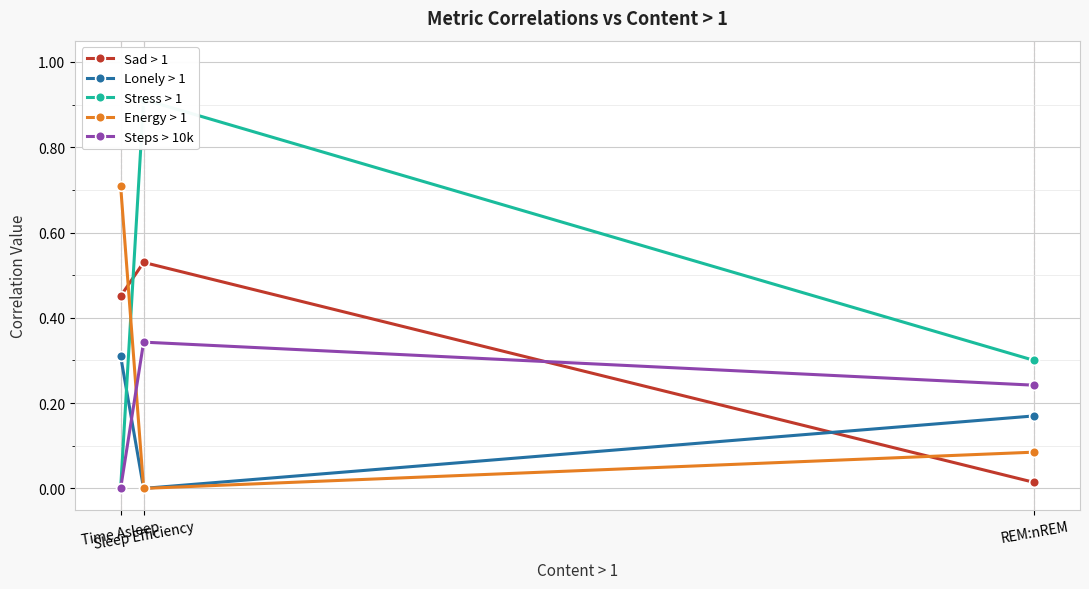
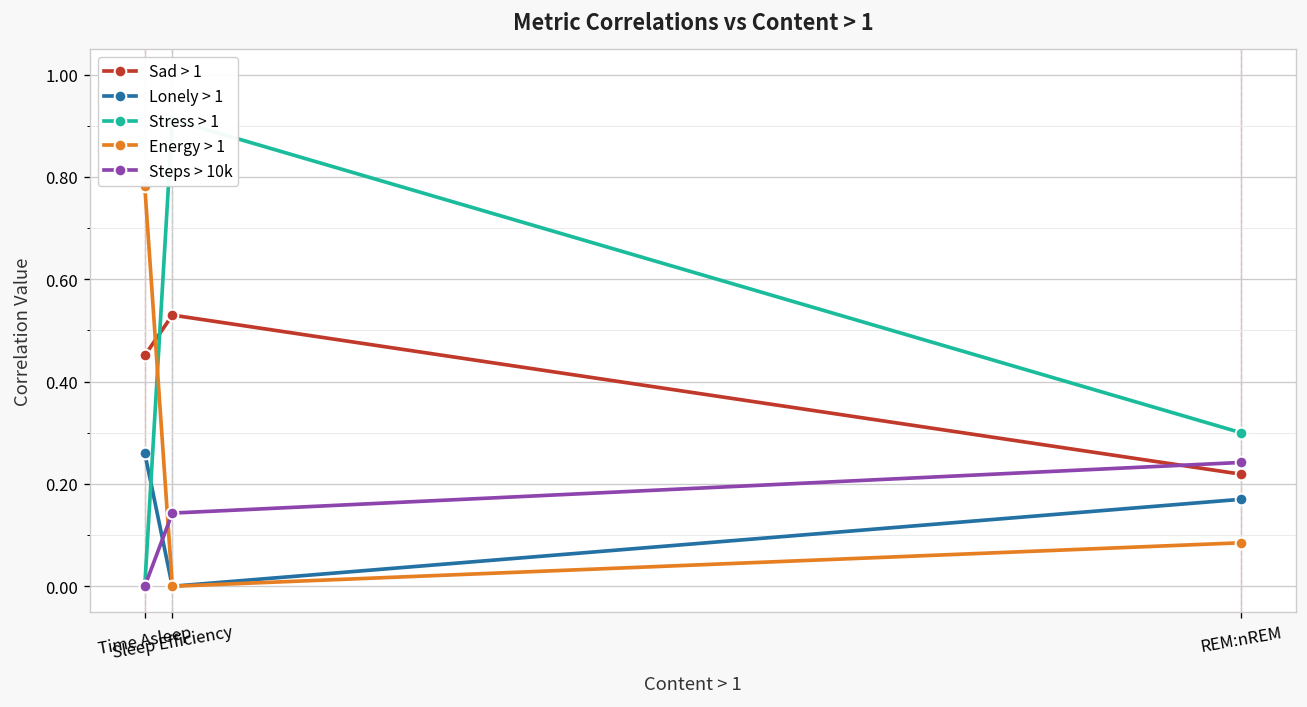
Lonely > 1, Time Asleep: 0.31 -> 0.26
Energy > 1, Time Asleep: 0.71 -> 0.78
Steps > 10k, Sleep Efficiency: 0.34 -> 0.14
Sad > 1, REM:nREM: 0.01 -> 0.22
